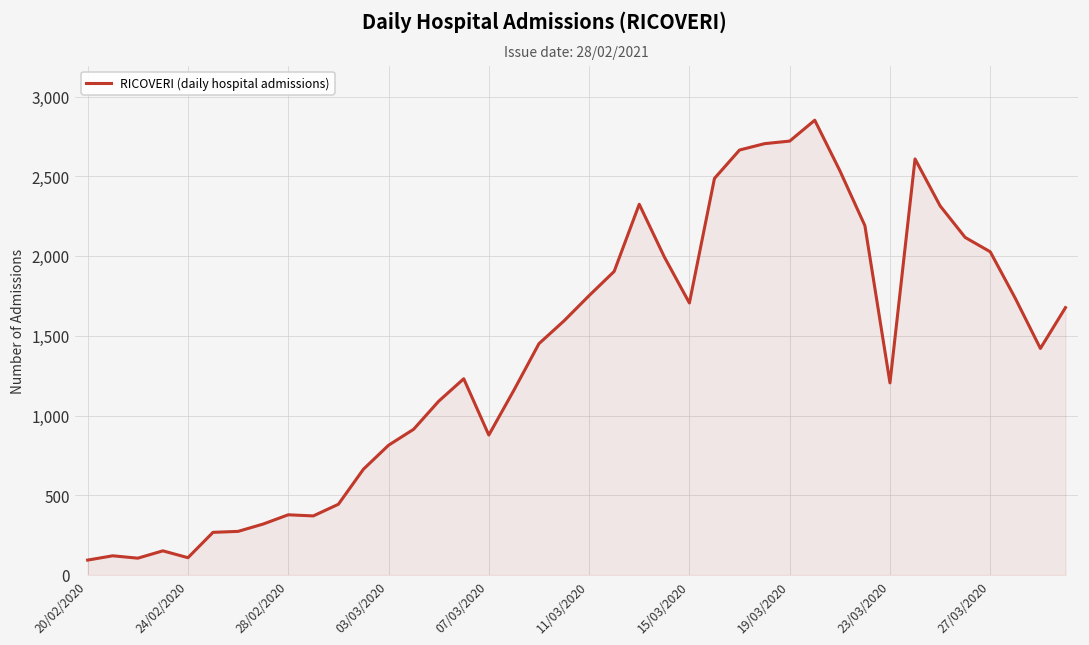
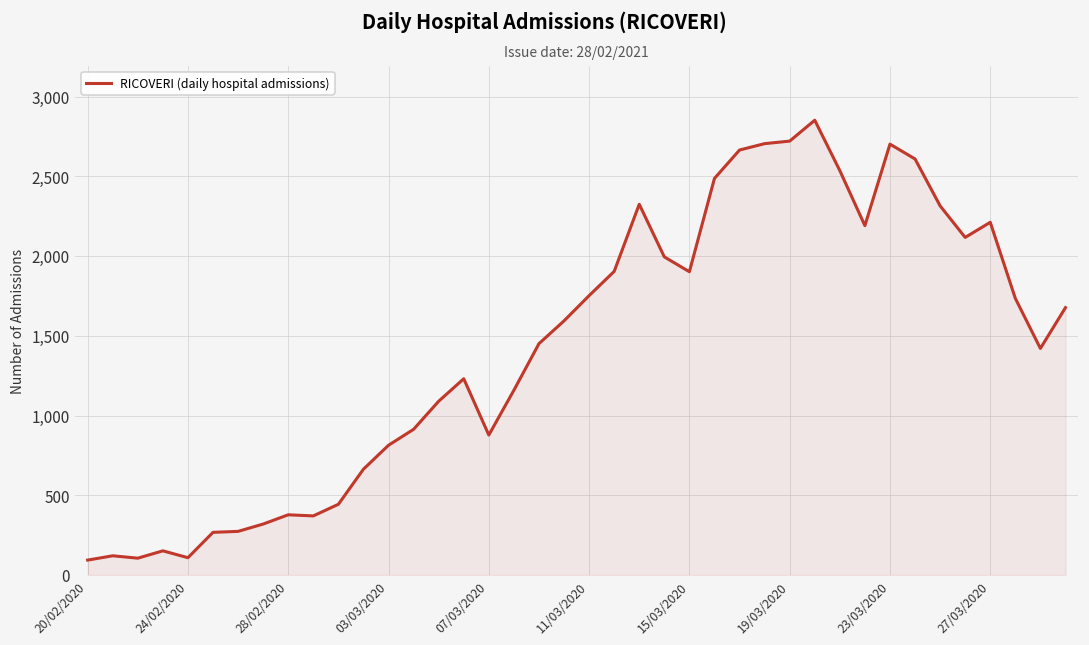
15/03/2020: 1,710 -> 1,900
23/03/2020: 1,210 -> 2,700
27/03/2020: 2,030 -> 2,210
